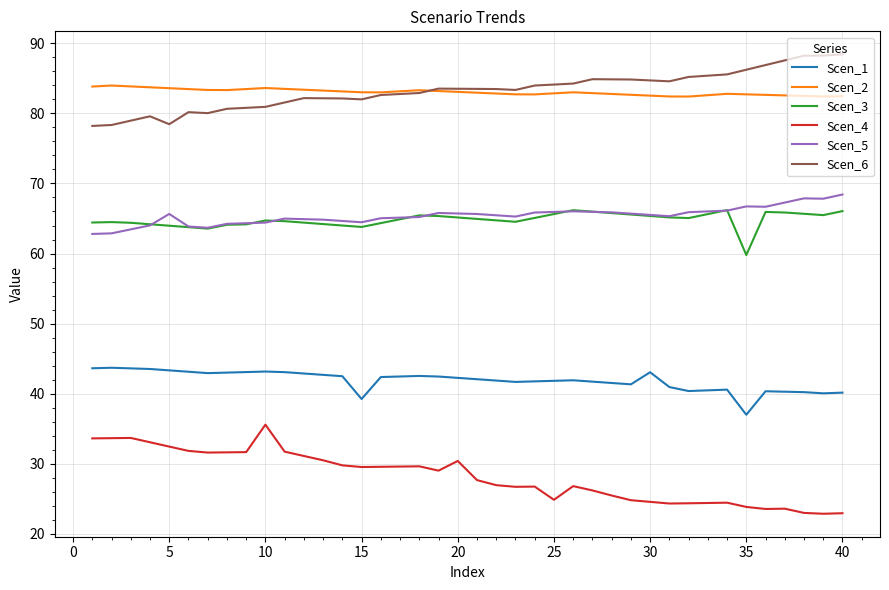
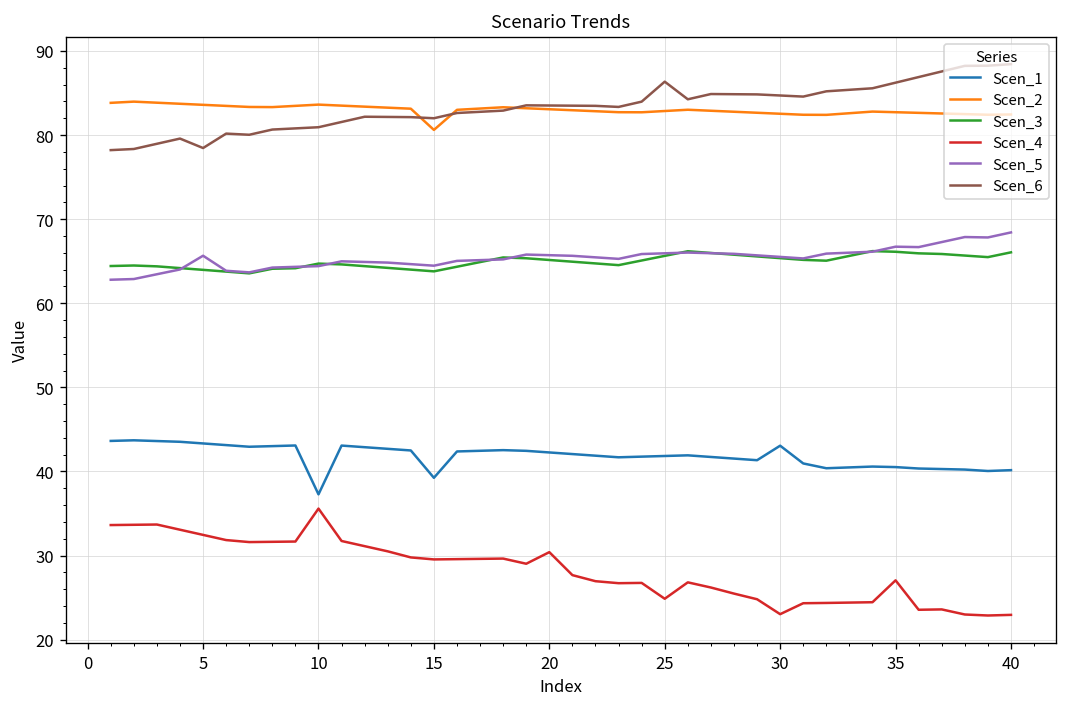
Scen_1, 10: 43 -> 37
Scen_2, 15: 83 -> 81
Scen_6, 25: 84 -> 86
Scen_4, 30: 25 -> 23
Scen_1, 35: 37 -> 41
Scen_3, 35: 60 -> 66
Scen_4, 35: 24 -> 27
